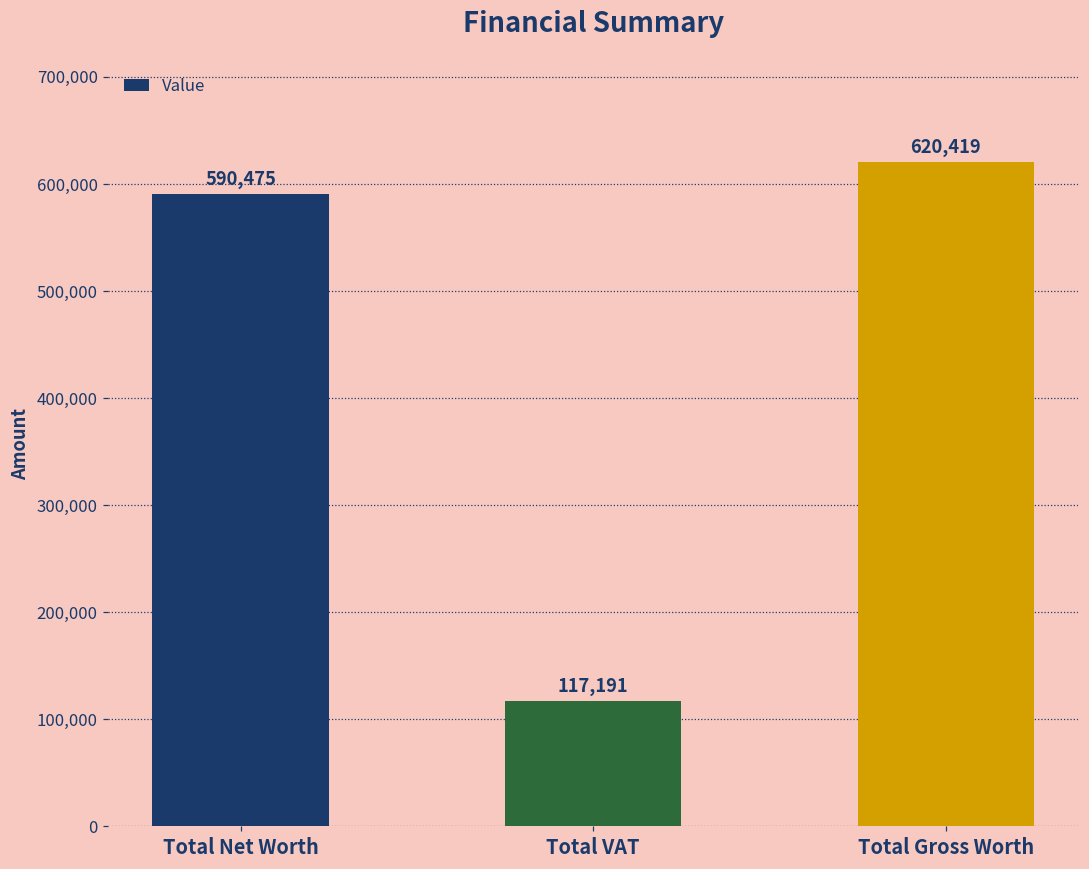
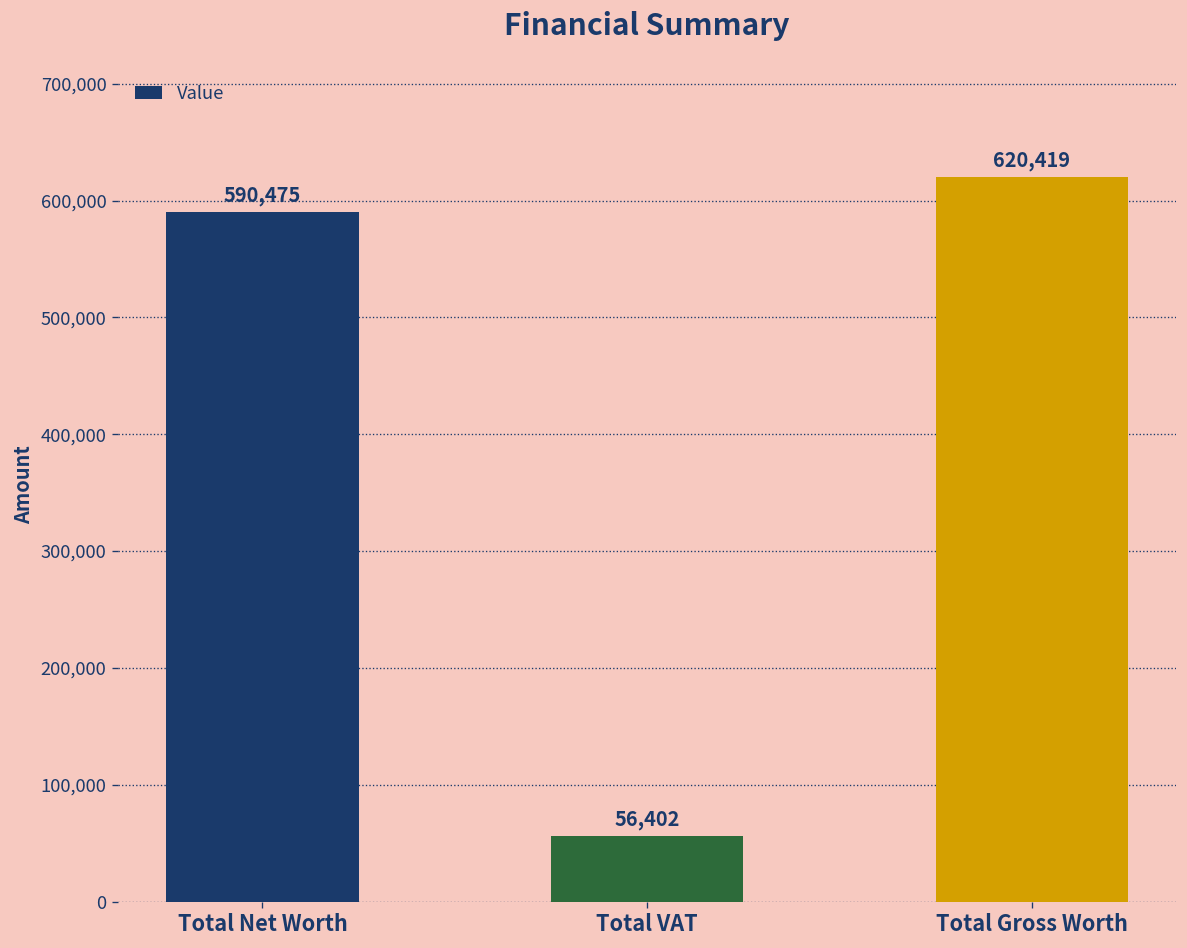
Total VAT: 117,191 -> 56,402
